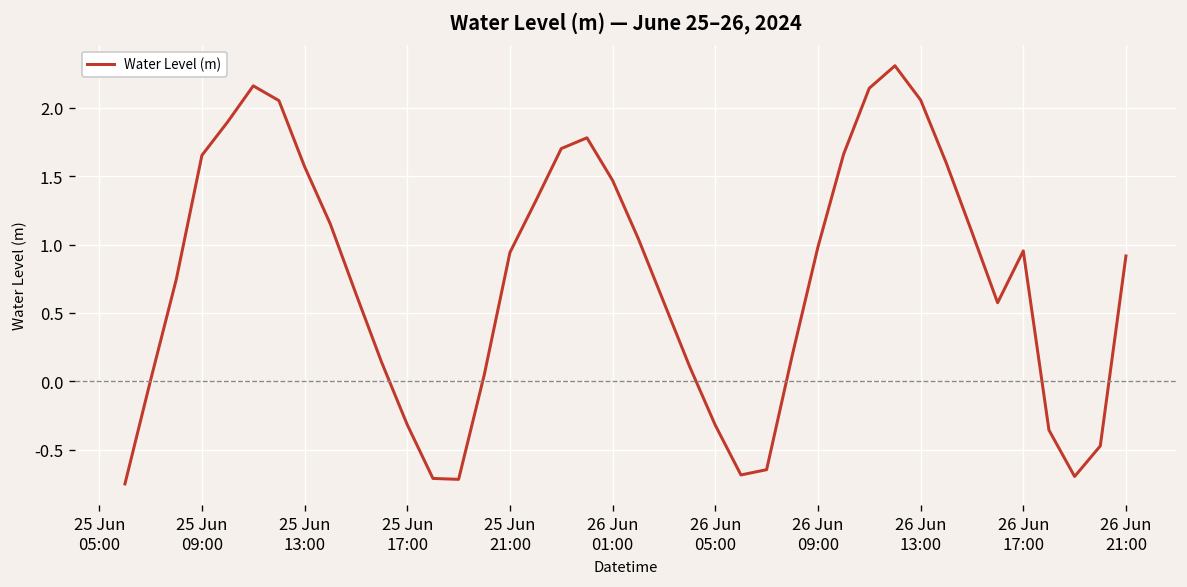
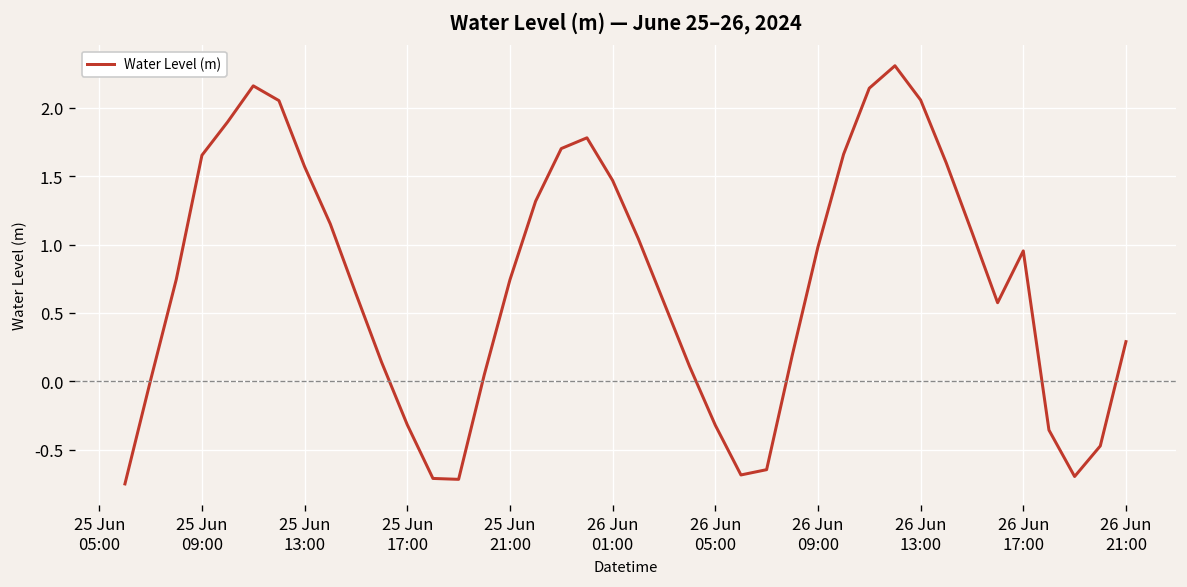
25 Jun 21:00: 0.94 -> 0.74
26 Jun 21:00: 0.92 -> 0.29
